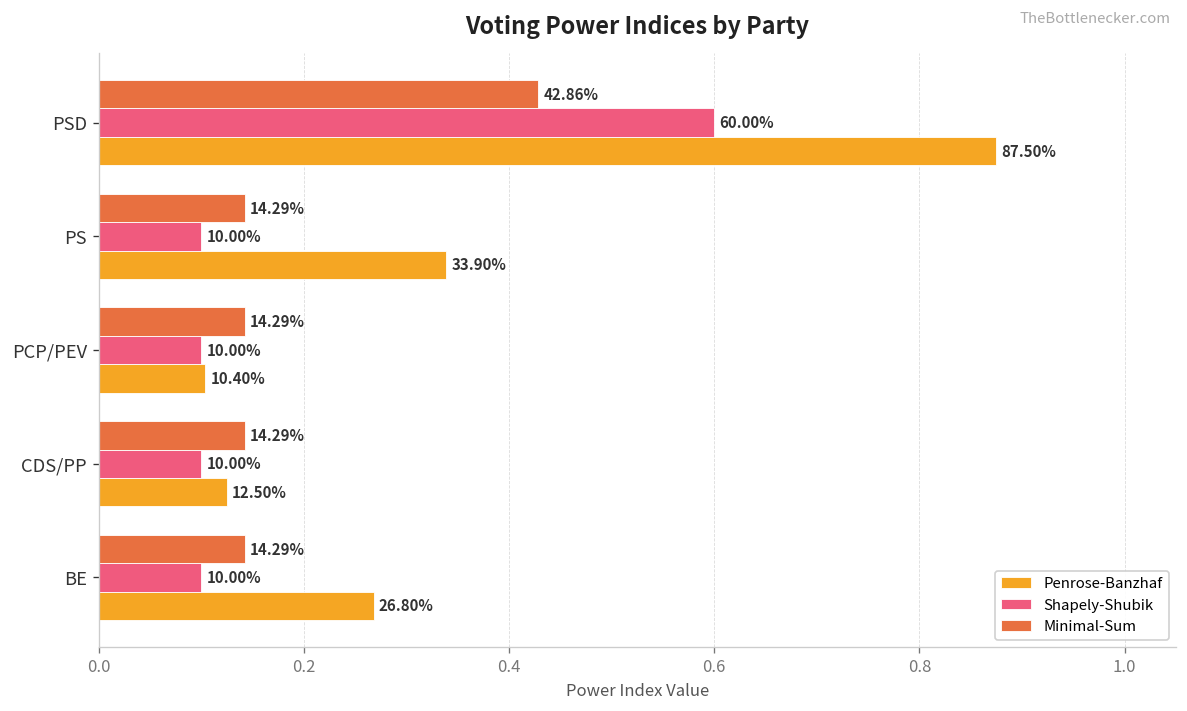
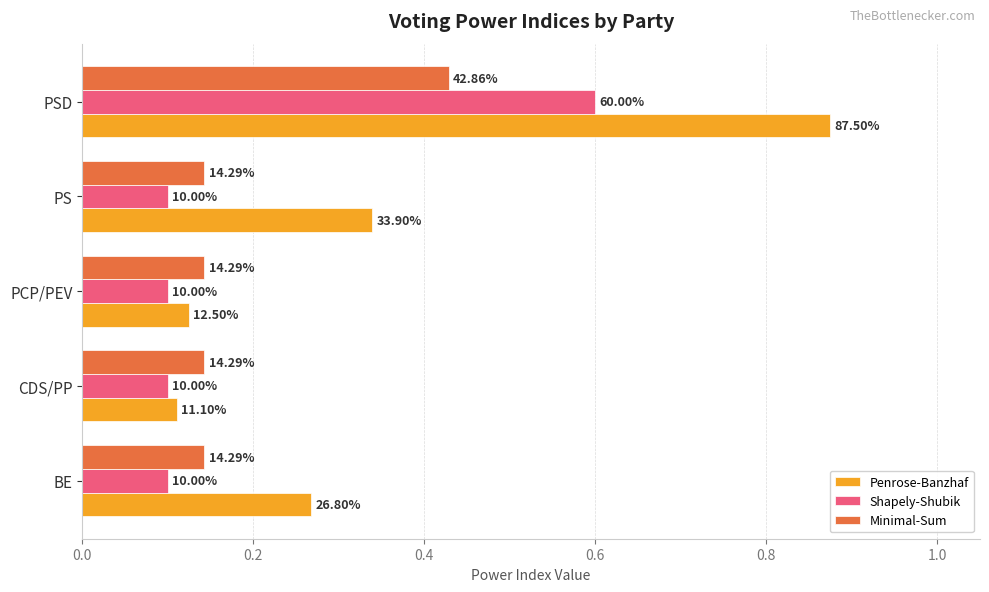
Penrose-Banzhaf, PCP/PEV: 10.40% -> 12.50%
Penrose-Banzhaf, CDS/PP: 12.50% -> 11.10%
